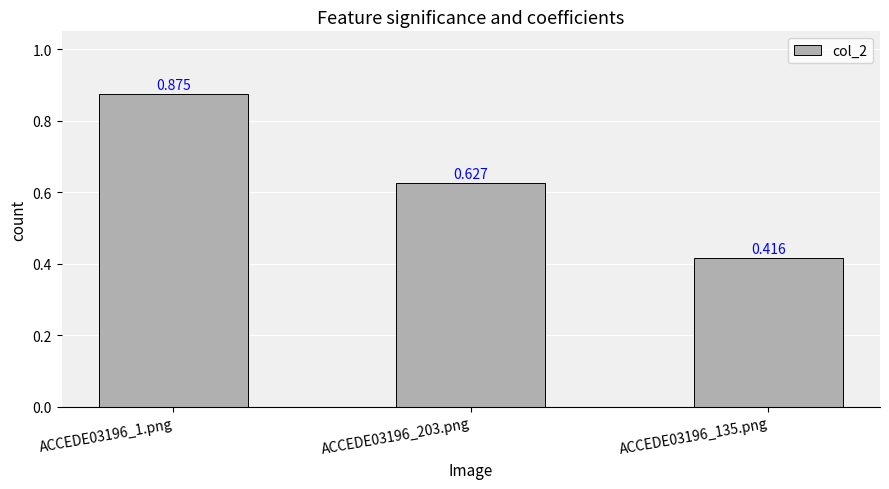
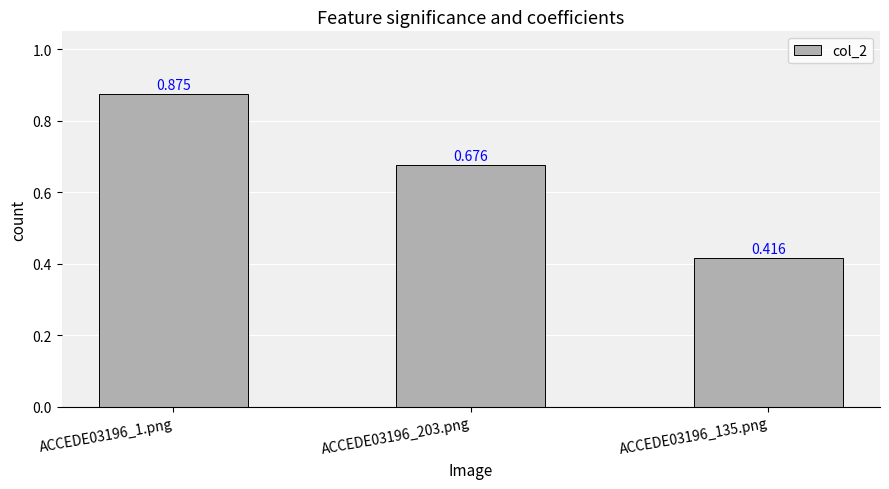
ACCEDE03196_203.png: 0.627 -> 0.676
